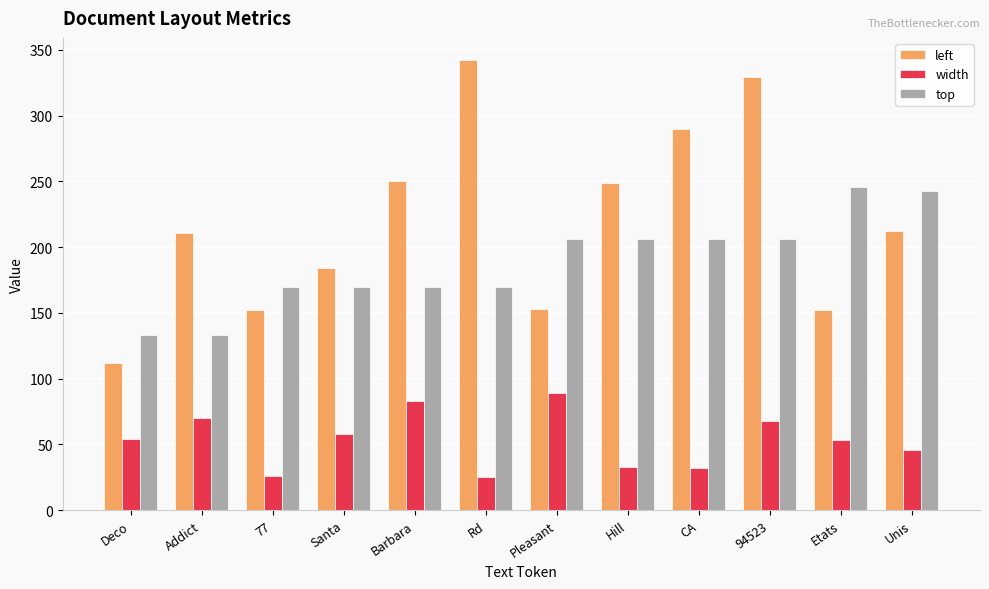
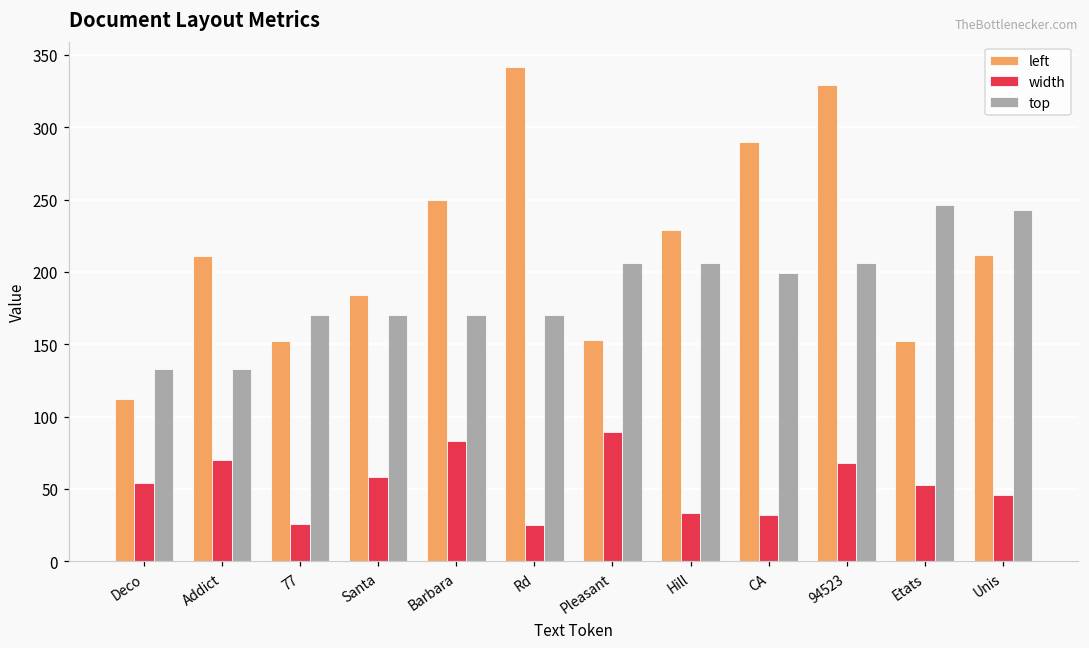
left, Hill: 249 -> 229
top, CA: 206 -> 199
